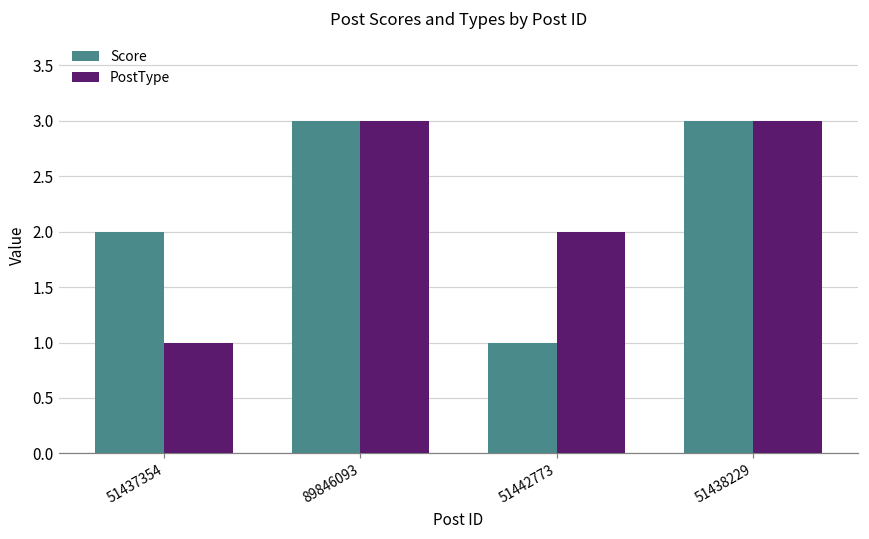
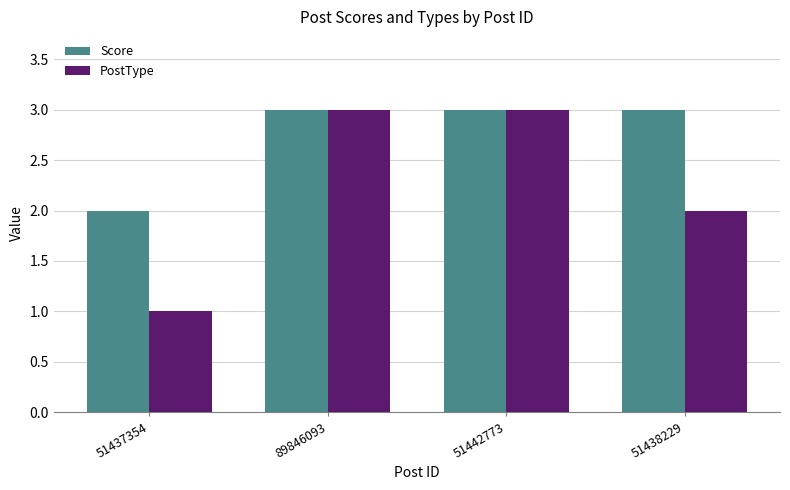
Score, 51442773: 1 -> 3
PostType, 51442773: 2 -> 3
PostType, 51438229: 3 -> 2
